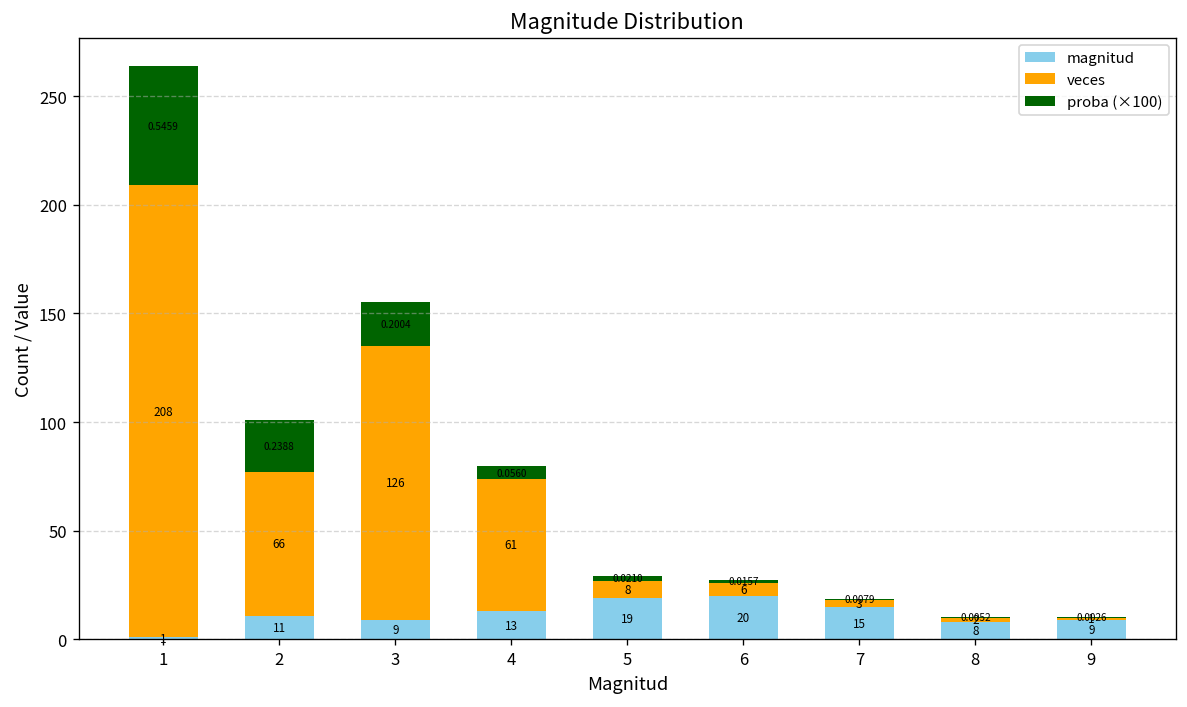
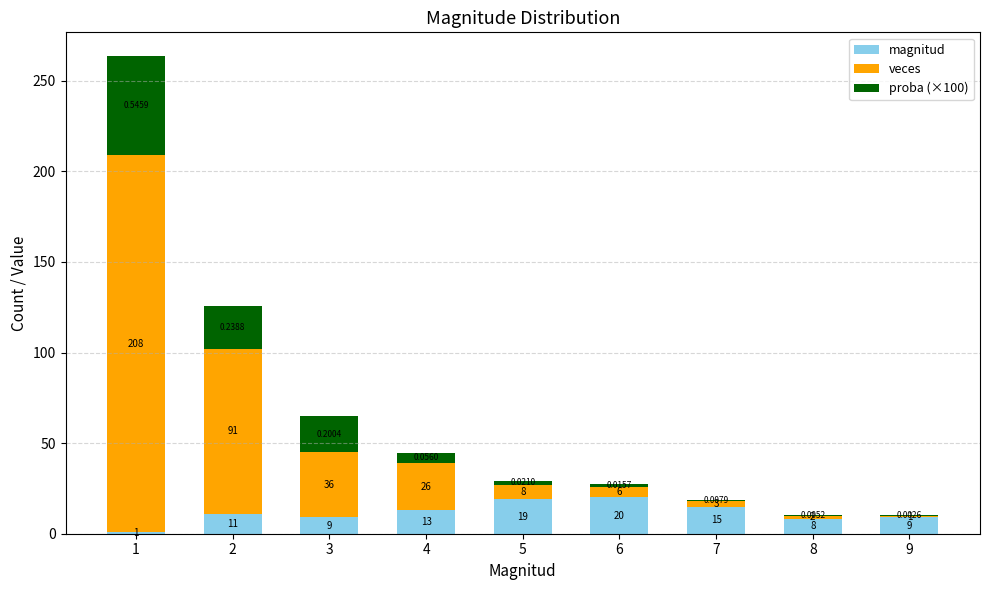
veces, 2: 66 -> 91
veces, 3: 126 -> 36
veces, 4: 61 -> 26
